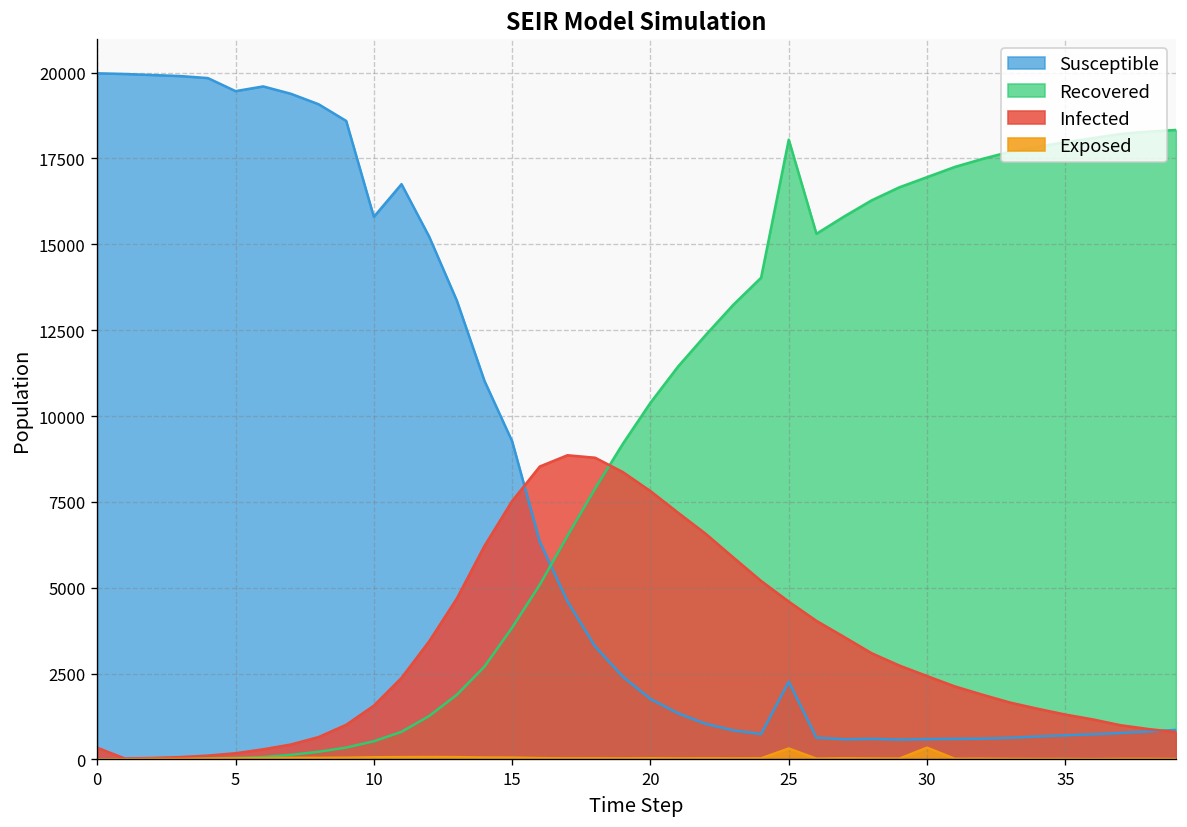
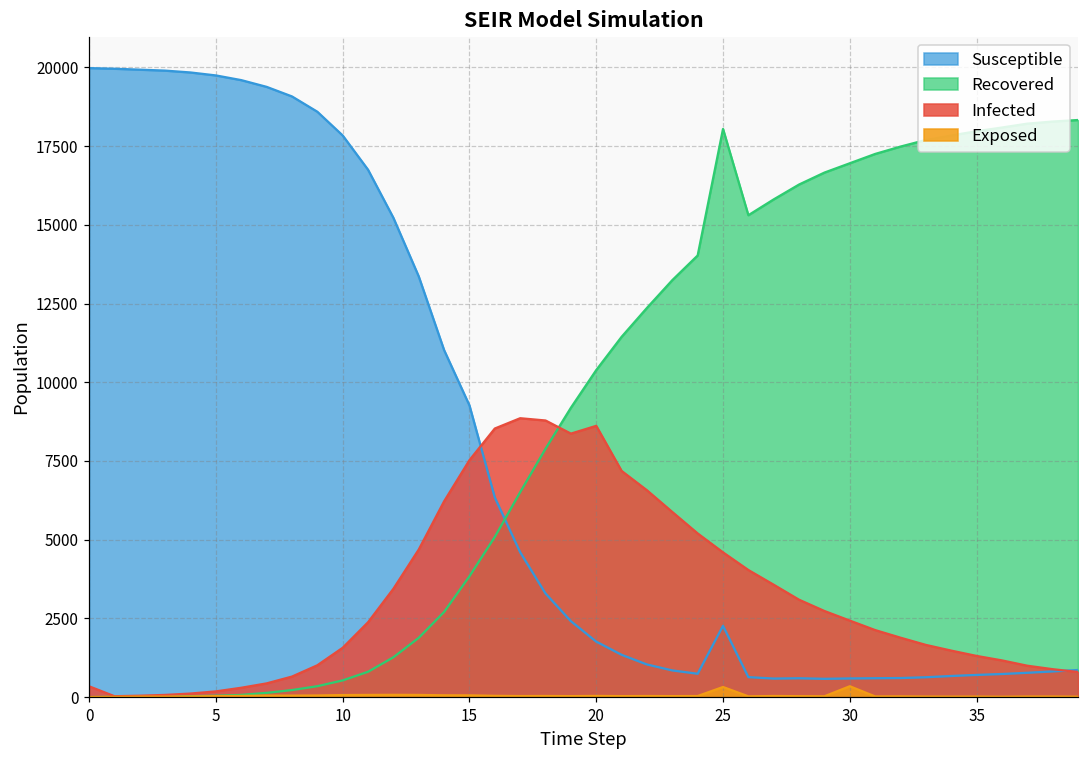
Susceptible, 5: 19500 -> 19700
Susceptible, 10: 15800 -> 17800
Infected, 20: 7800 -> 8600
